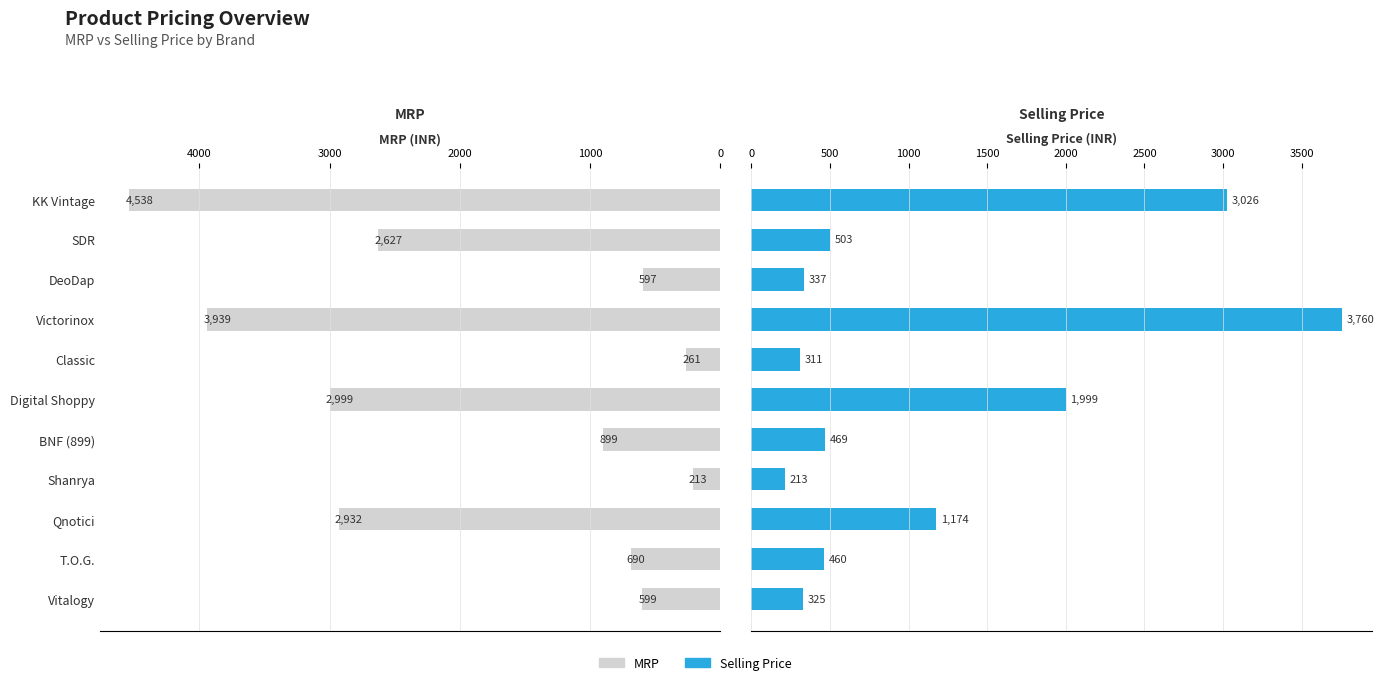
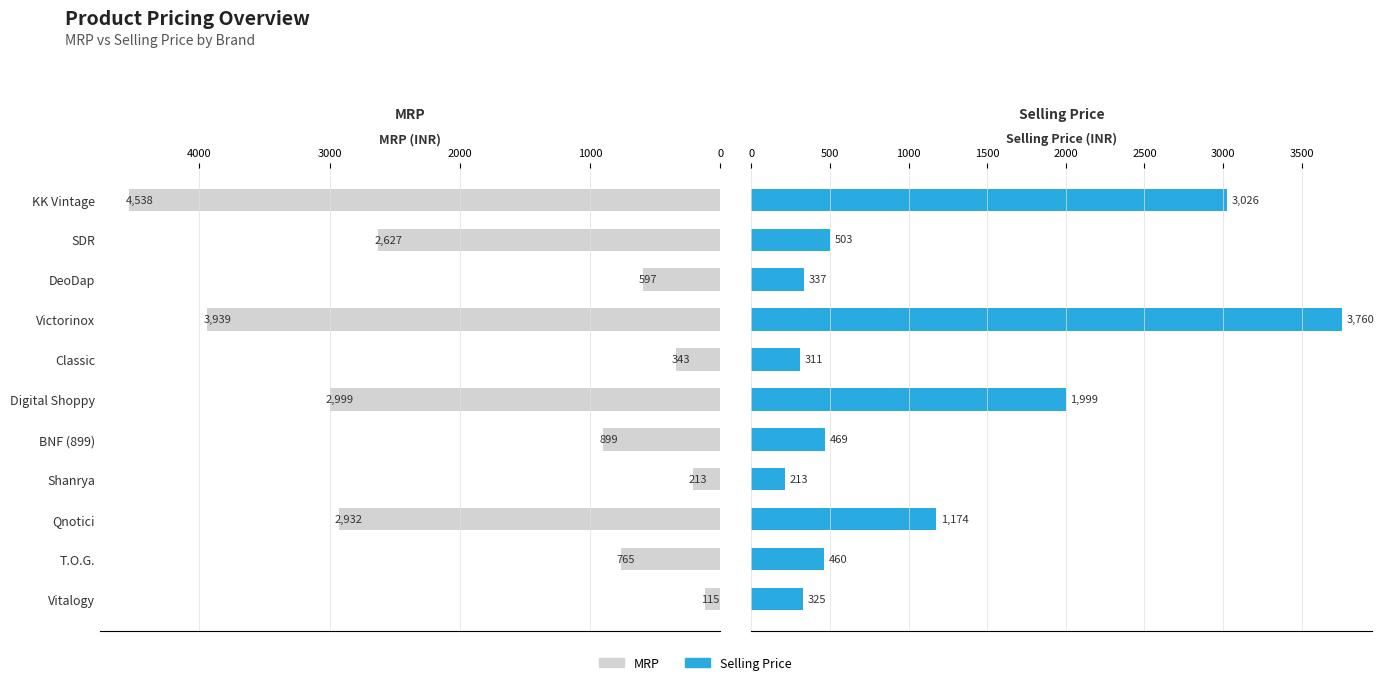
MRP, Classic: 261 -> 343
MRP, T.O.G.: 690 -> 765
MRP, Vitalogy: 599 -> 115
